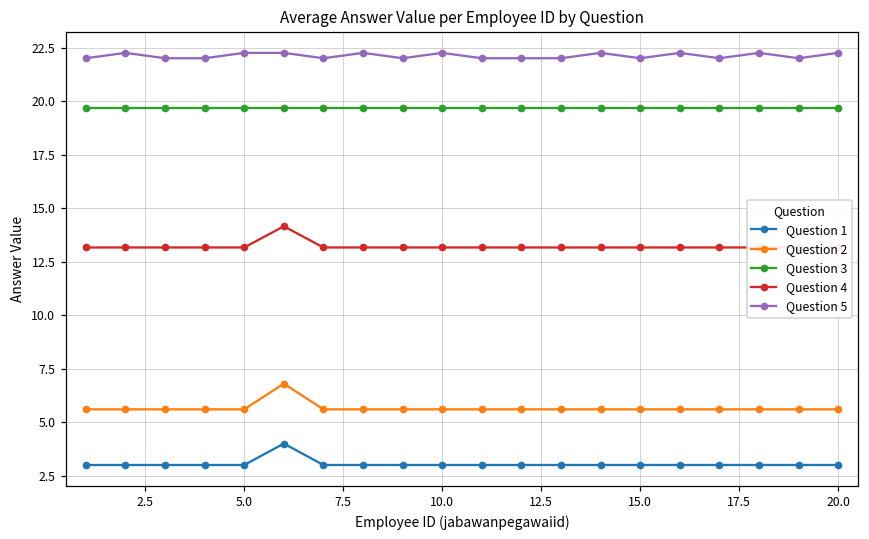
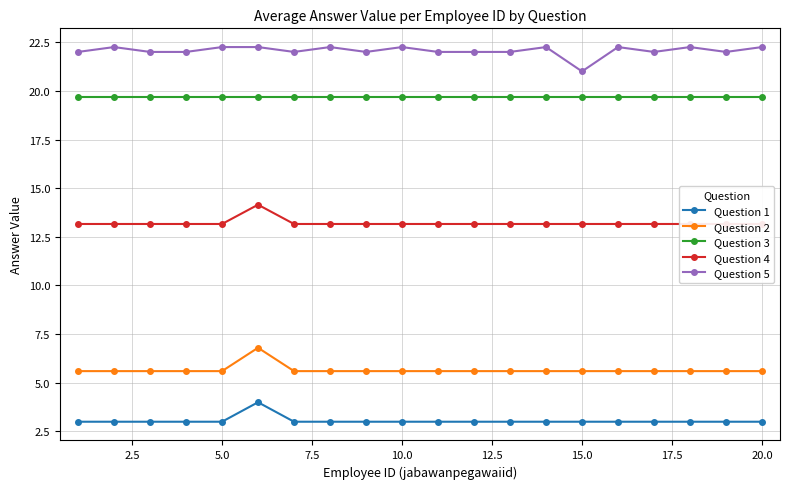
Question 5, 15.0: 22 -> 21
